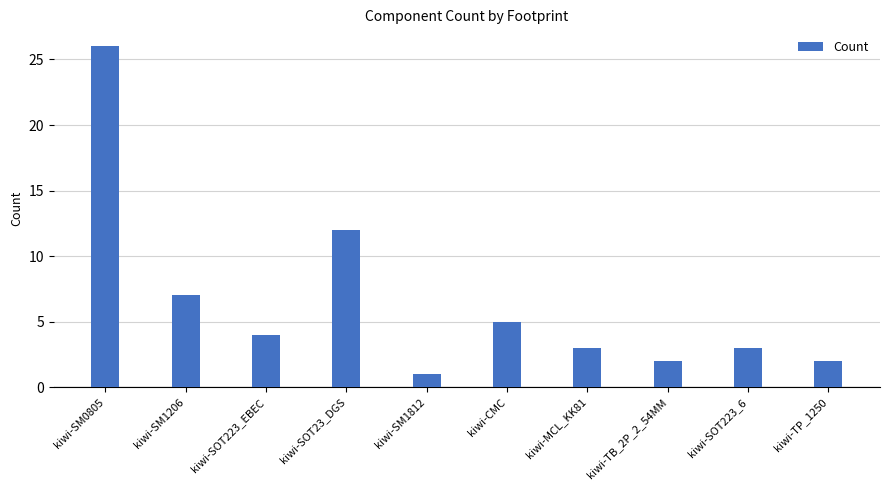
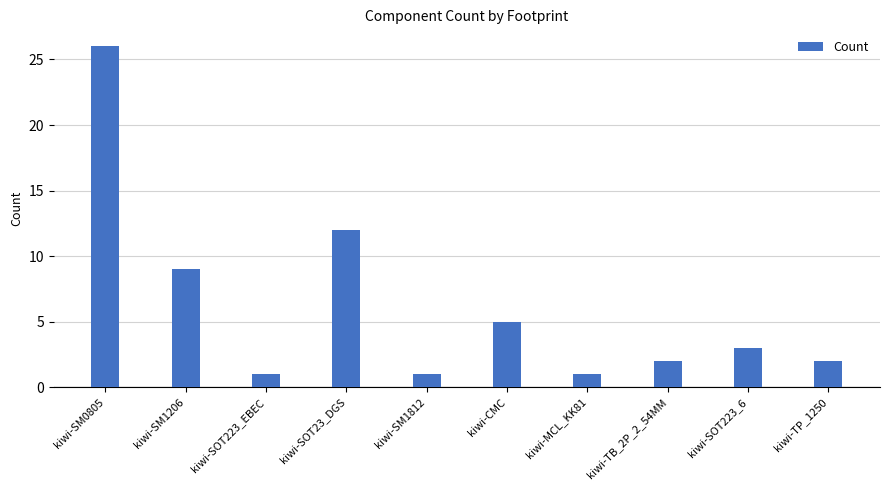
kiwi-SM1206: 7 -> 9
kiwi-SOT223_EBEC: 4 -> 1
kiwi-MCL_KK81: 3 -> 1
